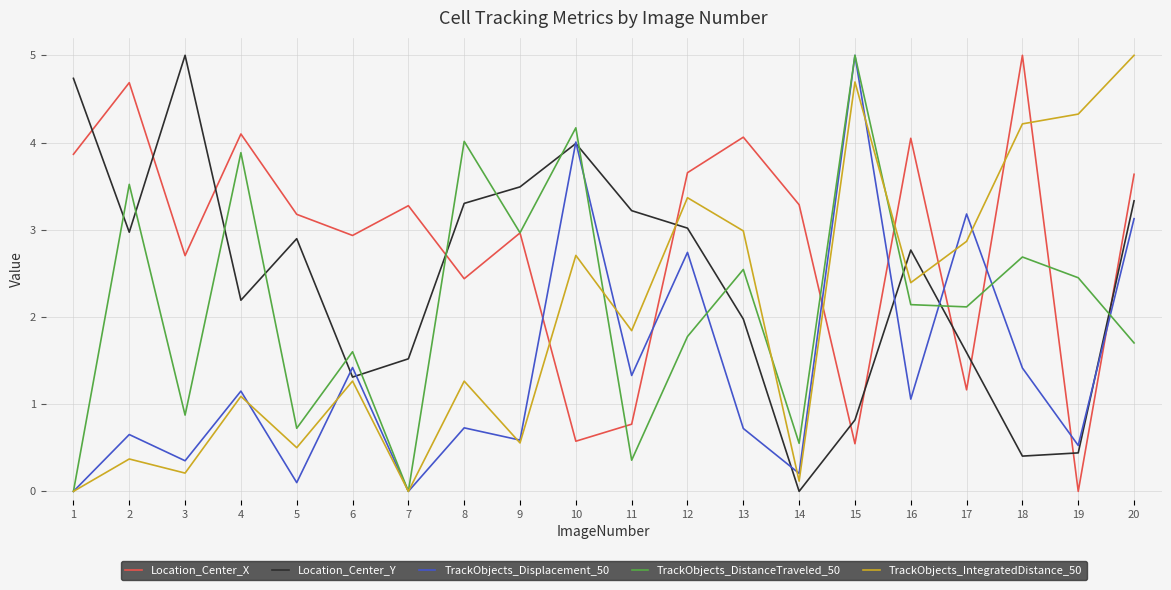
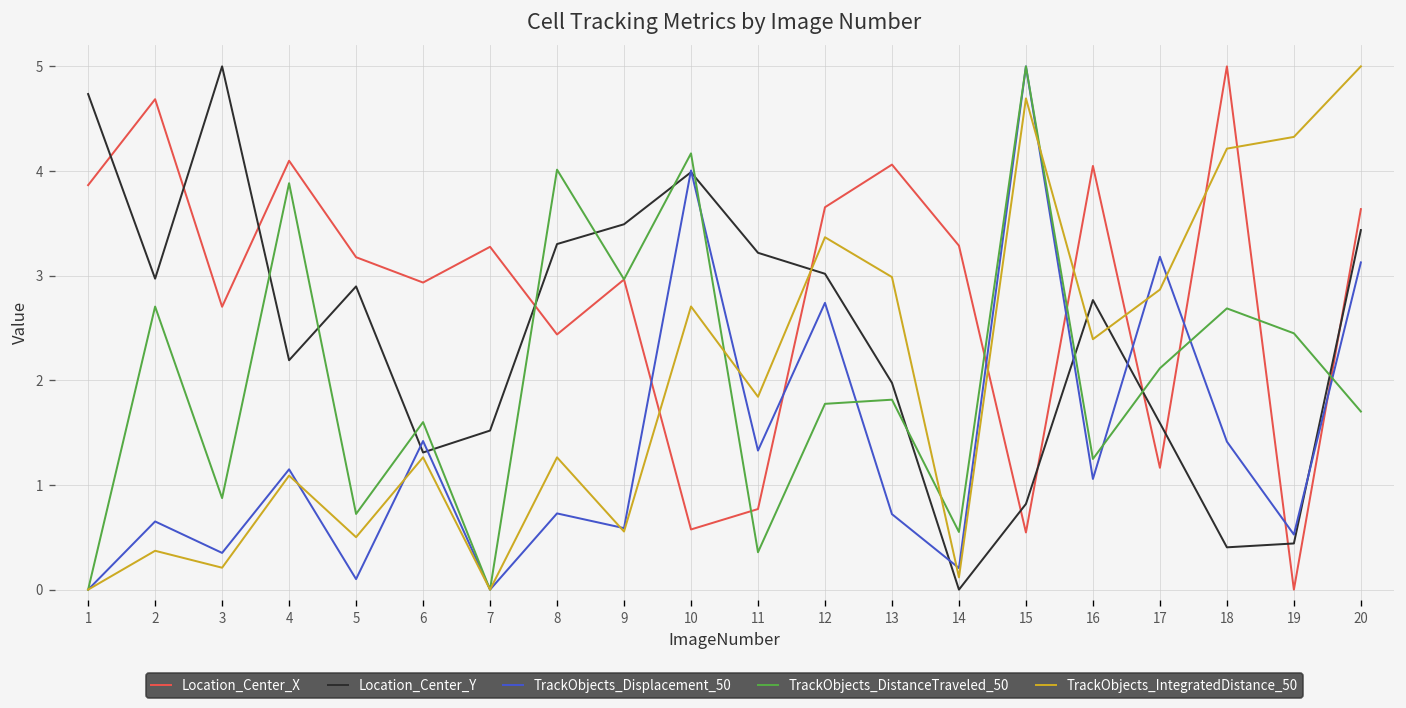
TrackObjects_DistanceTraveled_50, 2: 3.5 -> 2.7
TrackObjects_DistanceTraveled_50, 13: 2.5 -> 1.8
TrackObjects_DistanceTraveled_50, 16: 2.1 -> 1.2
Location_Center_Y, 20: 3.3 -> 3.4
